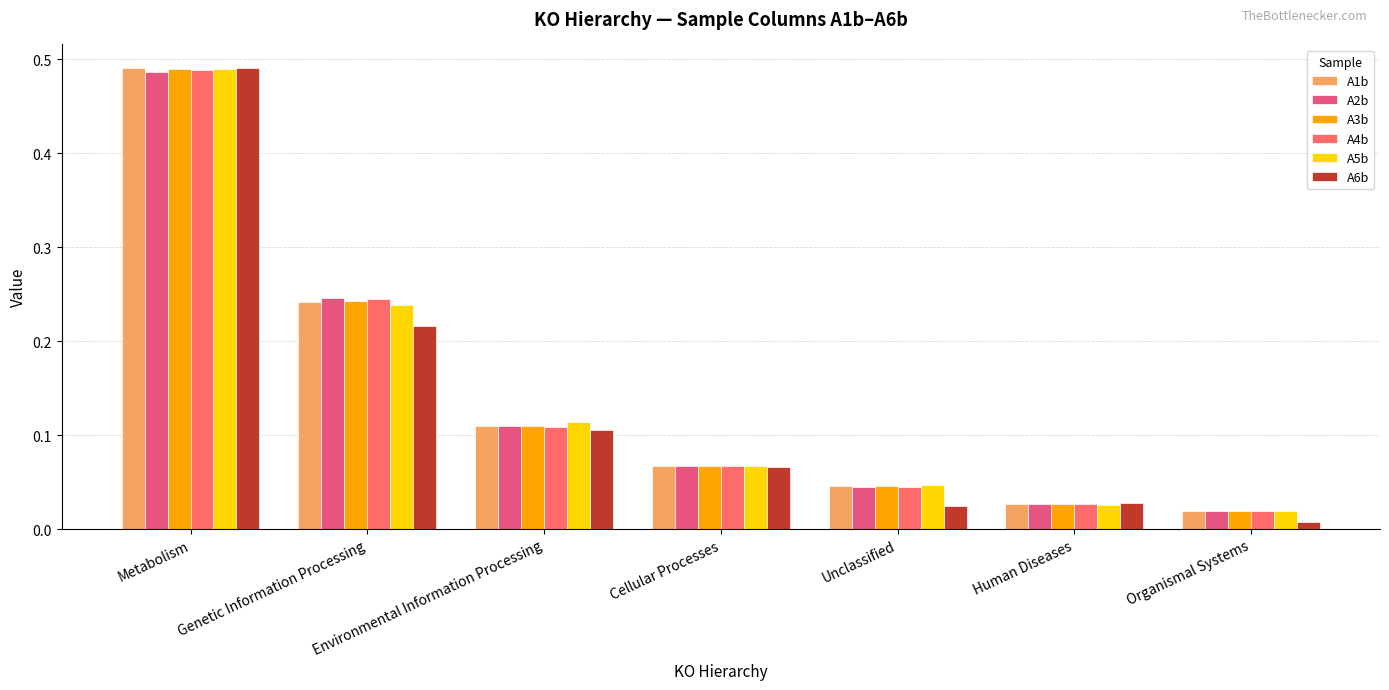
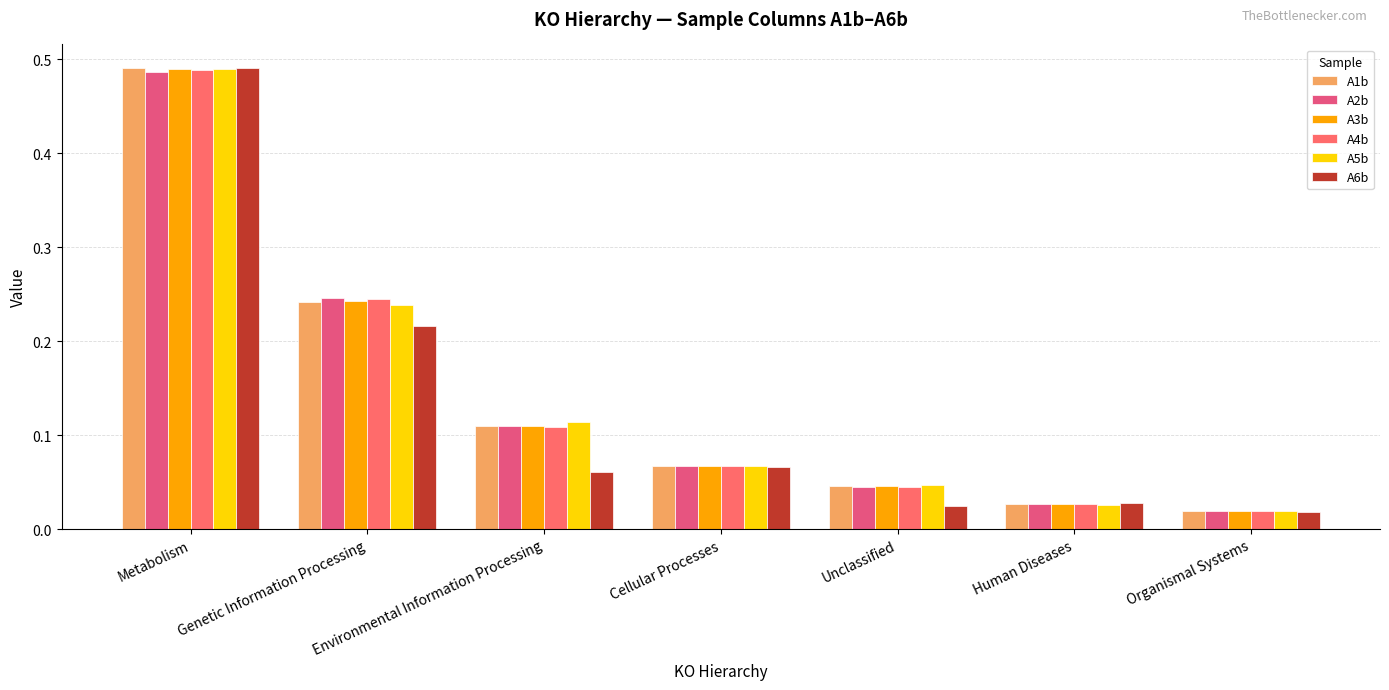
A6b, Environmental Information Processing: 0.11 -> 0.06
A6b, Organismal Systems: 0.01 -> 0.02
